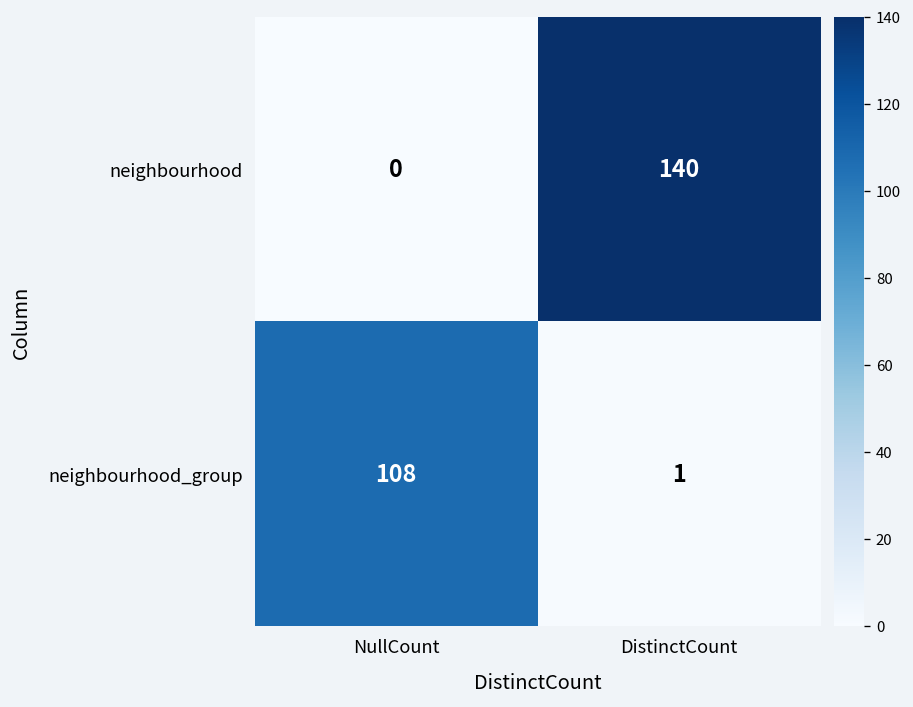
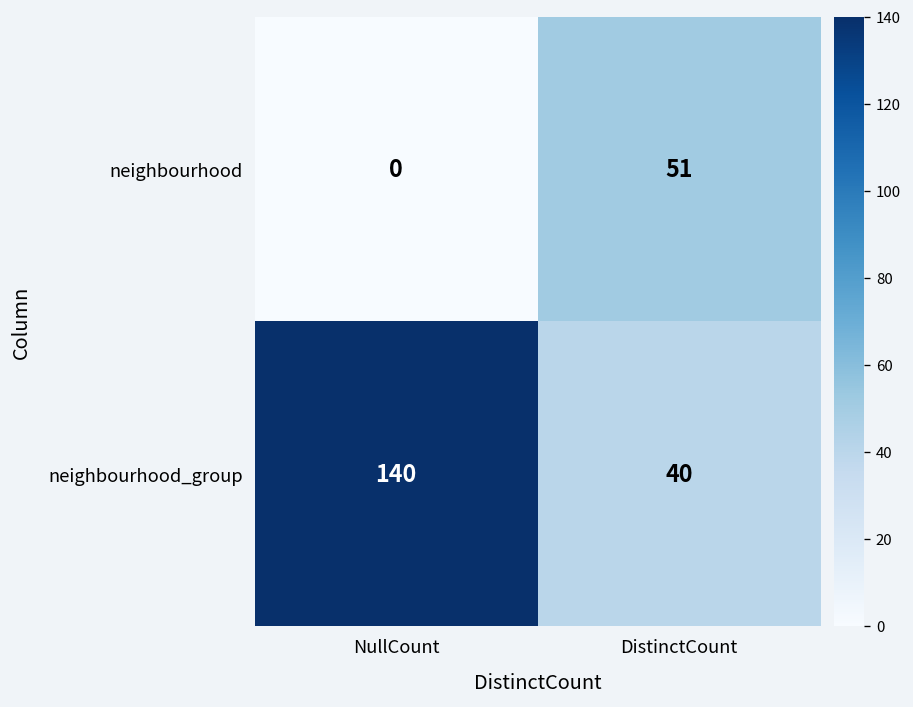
neighbourhood, DistinctCount: 140 -> 51
neighbourhood_group, NullCount: 108 -> 140
neighbourhood_group, DistinctCount: 1 -> 40
